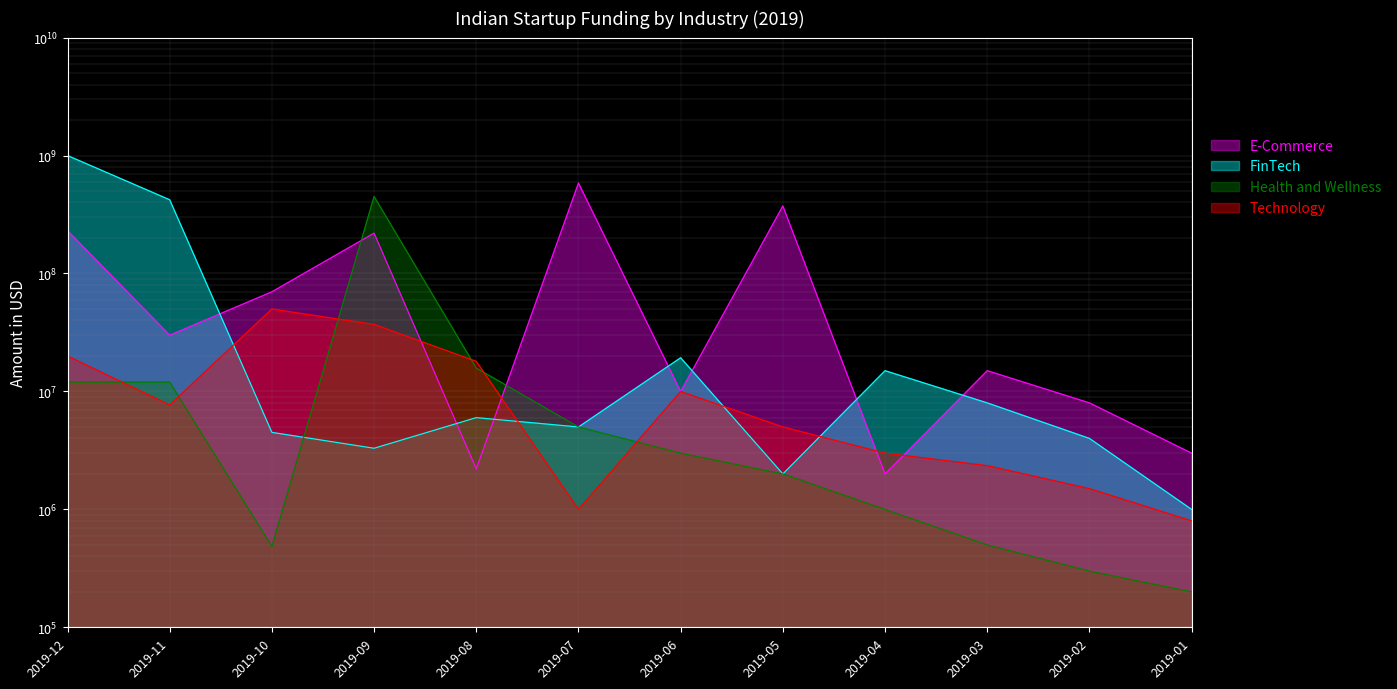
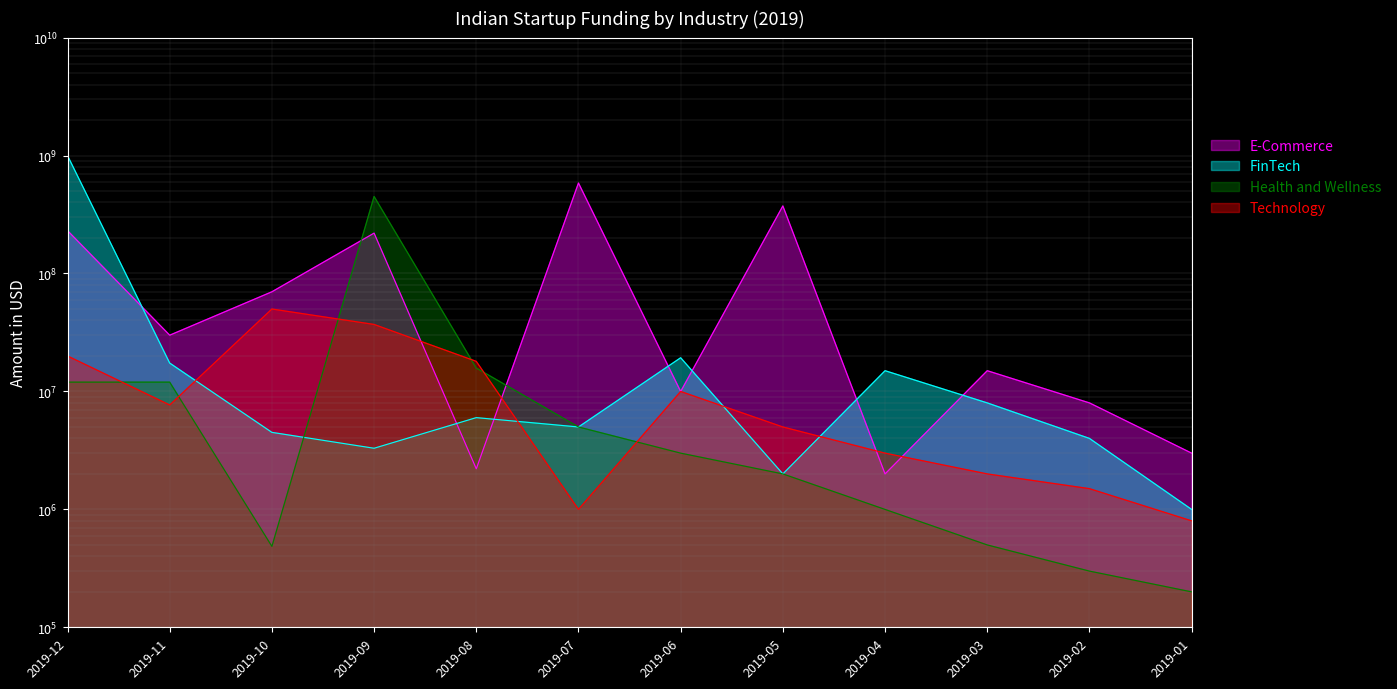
FinTech, 2019-11: 420000000 -> 17000000
Technology, 2019-03: 2400000 -> 2000000
